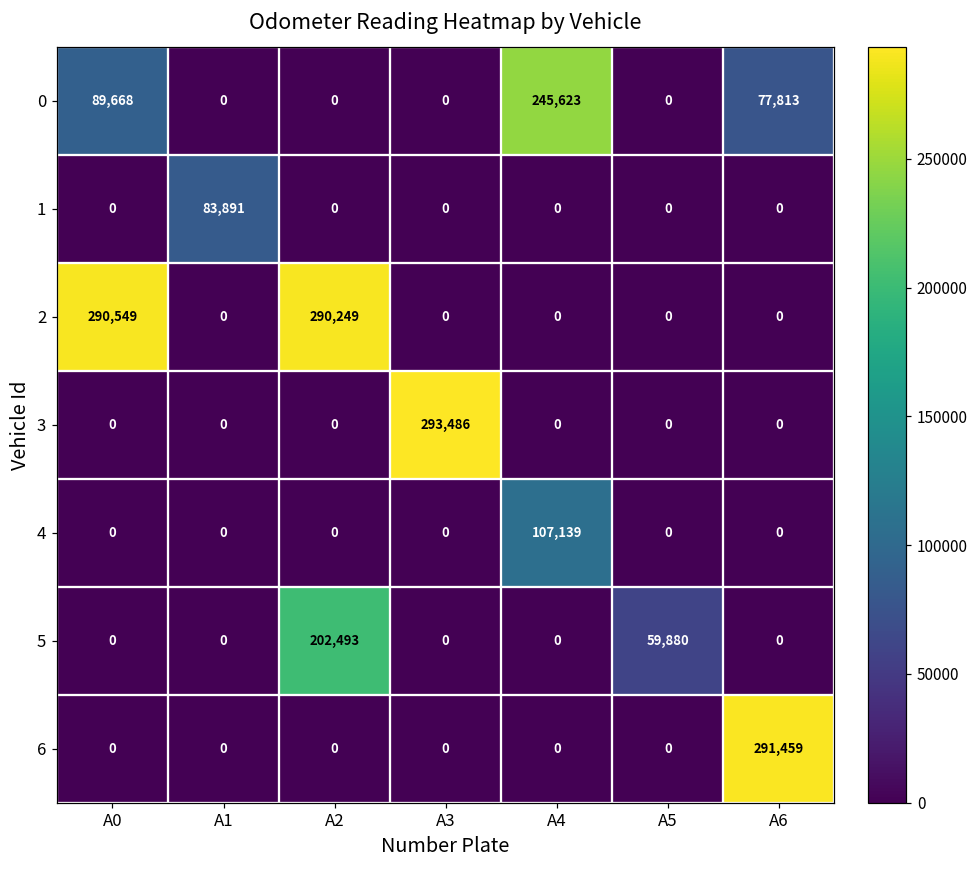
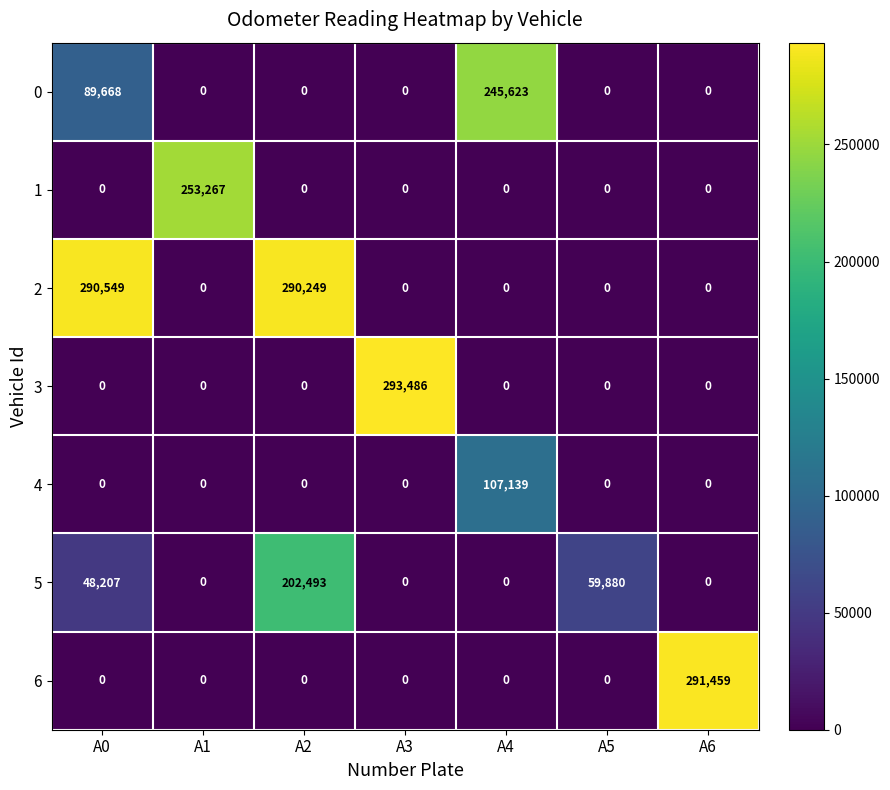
0, A6: 77,813 -> 0
1, A1: 83,891 -> 253,267
5, A0: 0 -> 48,207
